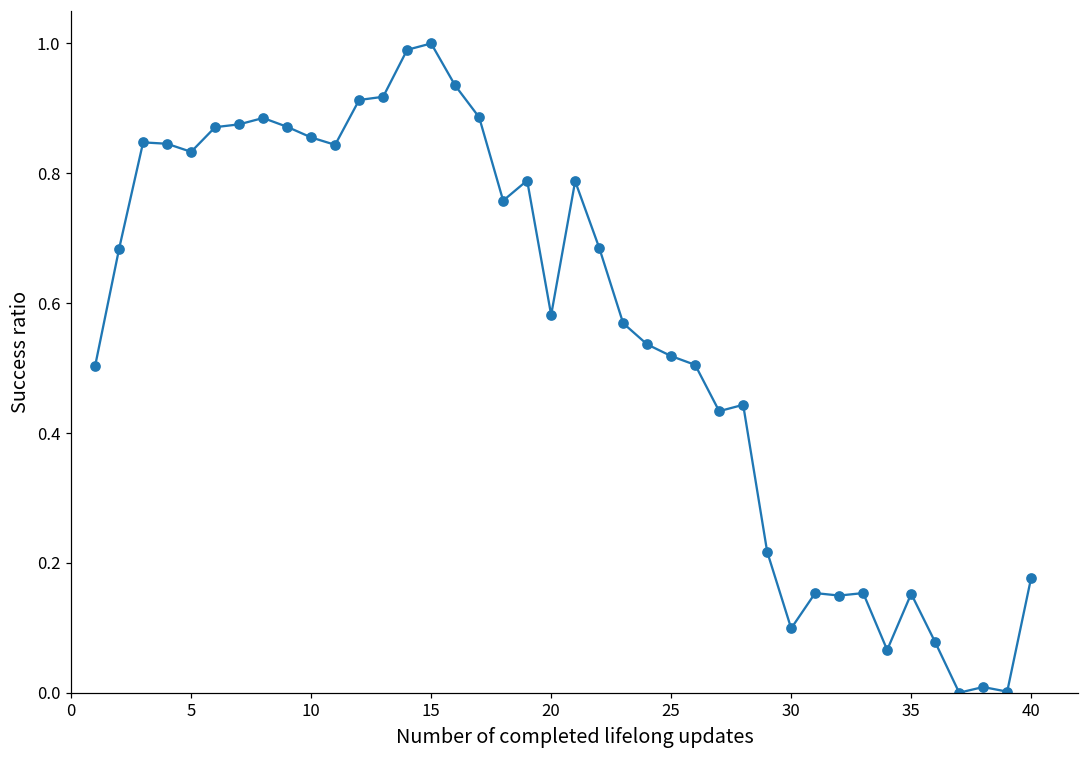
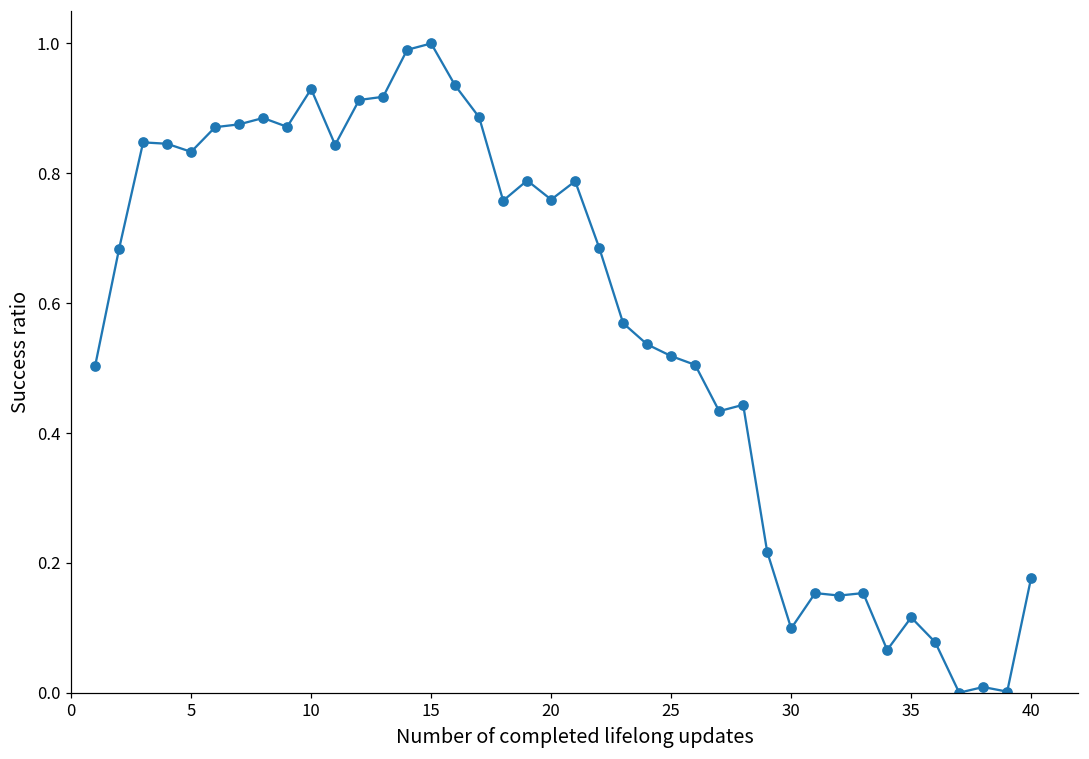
10: 0.86 -> 0.93
20: 0.58 -> 0.76
35: 0.15 -> 0.12
